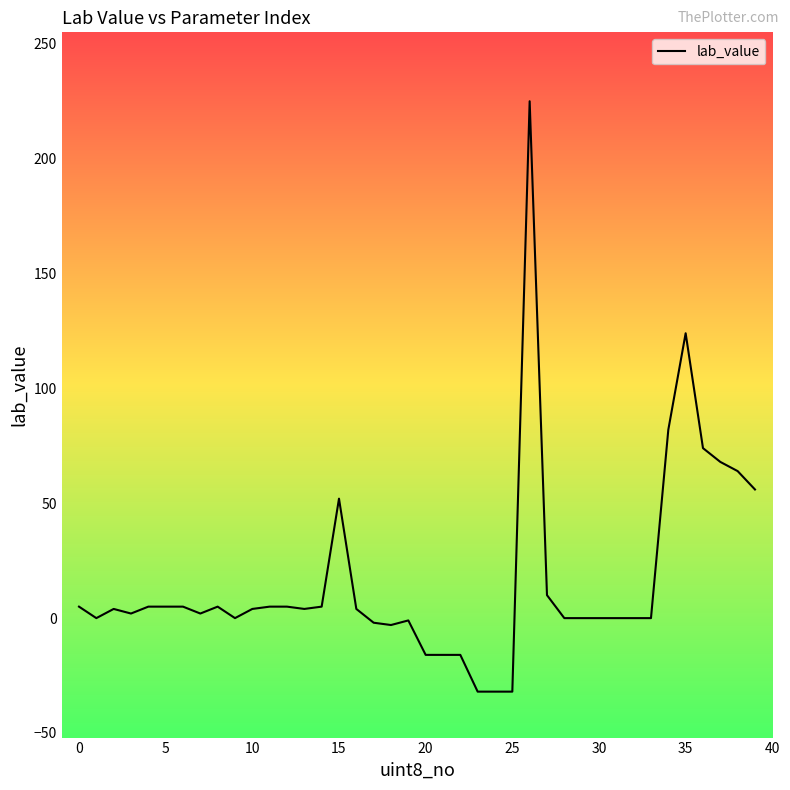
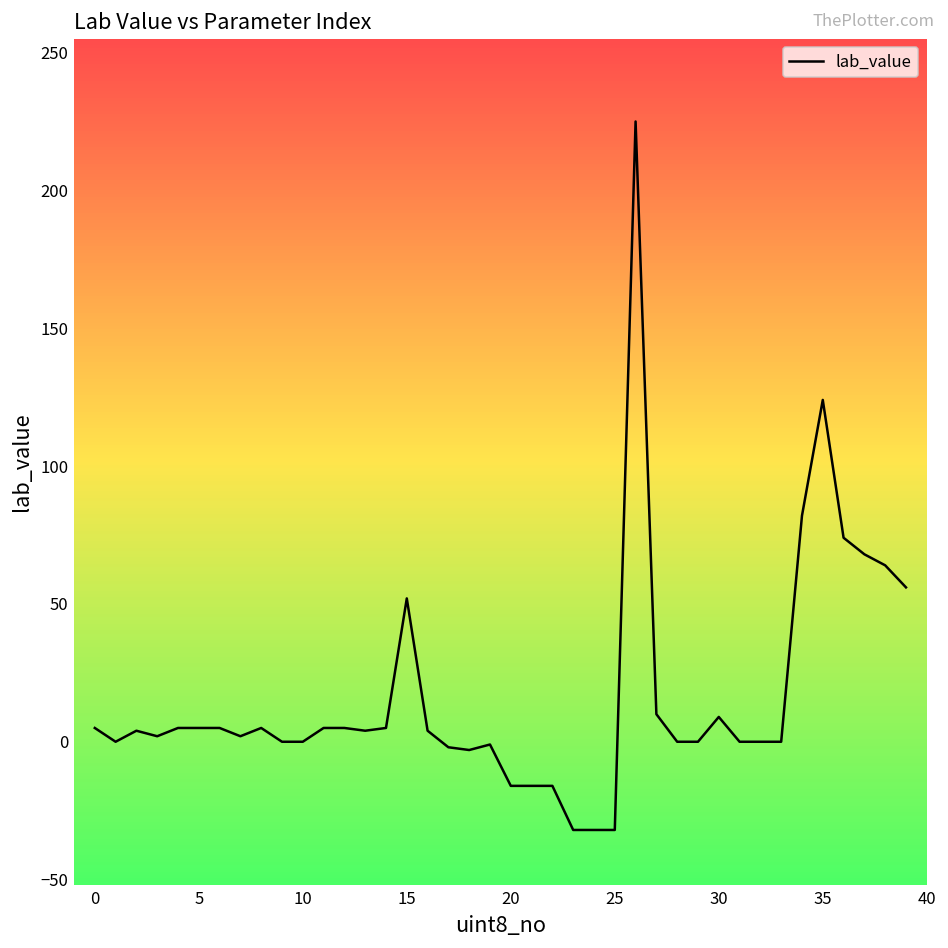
10: 4 -> 0
30: 0 -> 9
